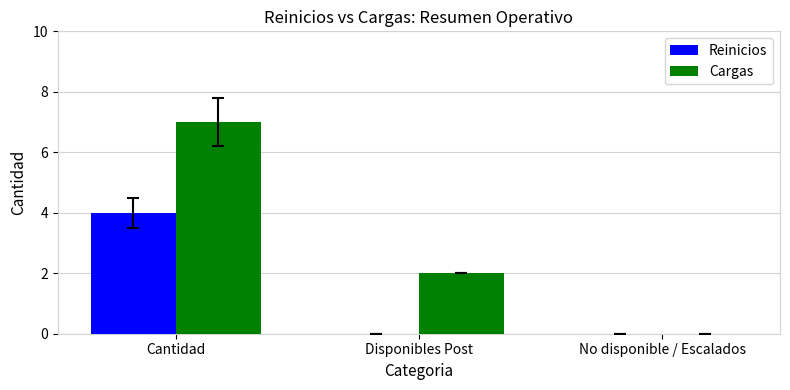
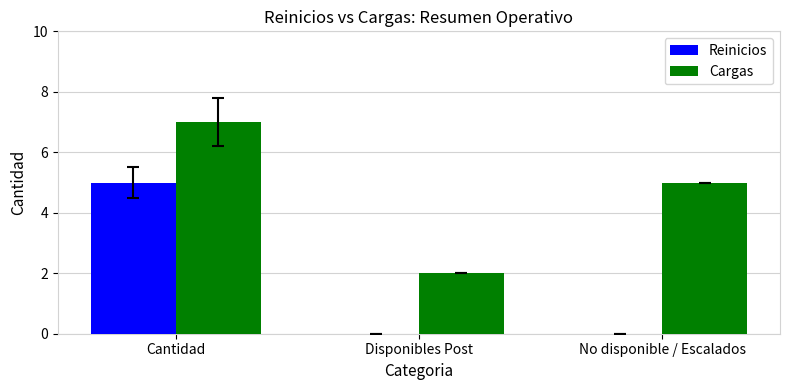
Reinicios, Cantidad: 4 -> 5
Cargas, No disponible / Escalados: 0 -> 5
